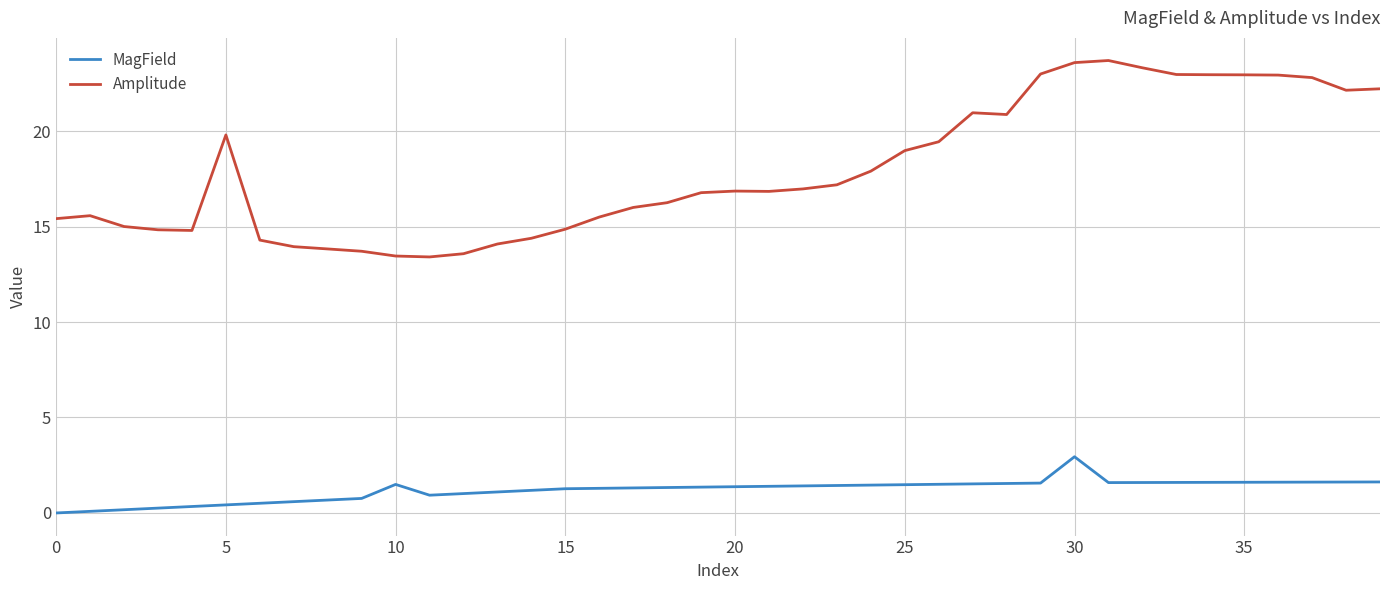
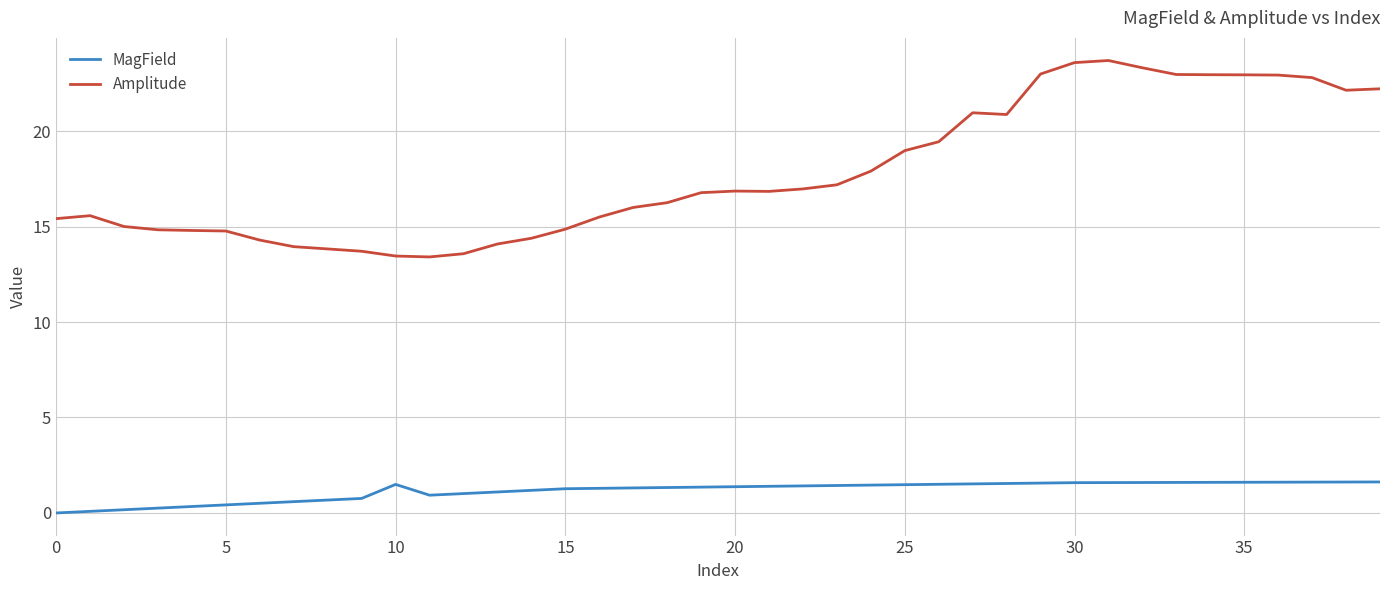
Amplitude, 5: 19.8 -> 14.8
MagField, 30: 2.9 -> 1.6
